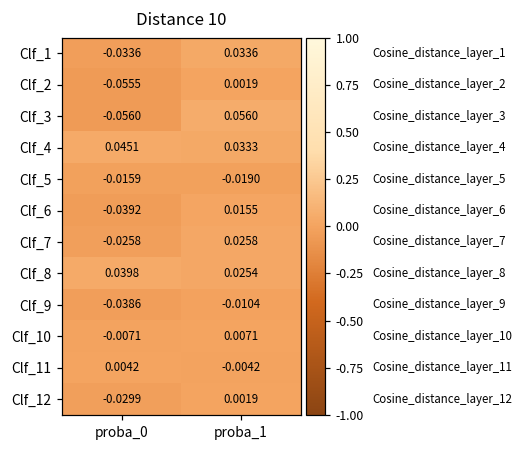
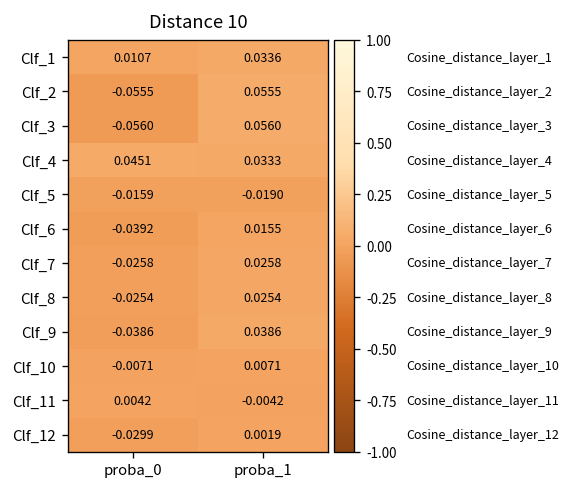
Clf_1, proba_0: -0.0336 -> 0.0107
Clf_2, proba_1: 0.0019 -> 0.0555
Clf_8, proba_0: 0.0398 -> -0.0254
Clf_9, proba_1: -0.0104 -> 0.0386
